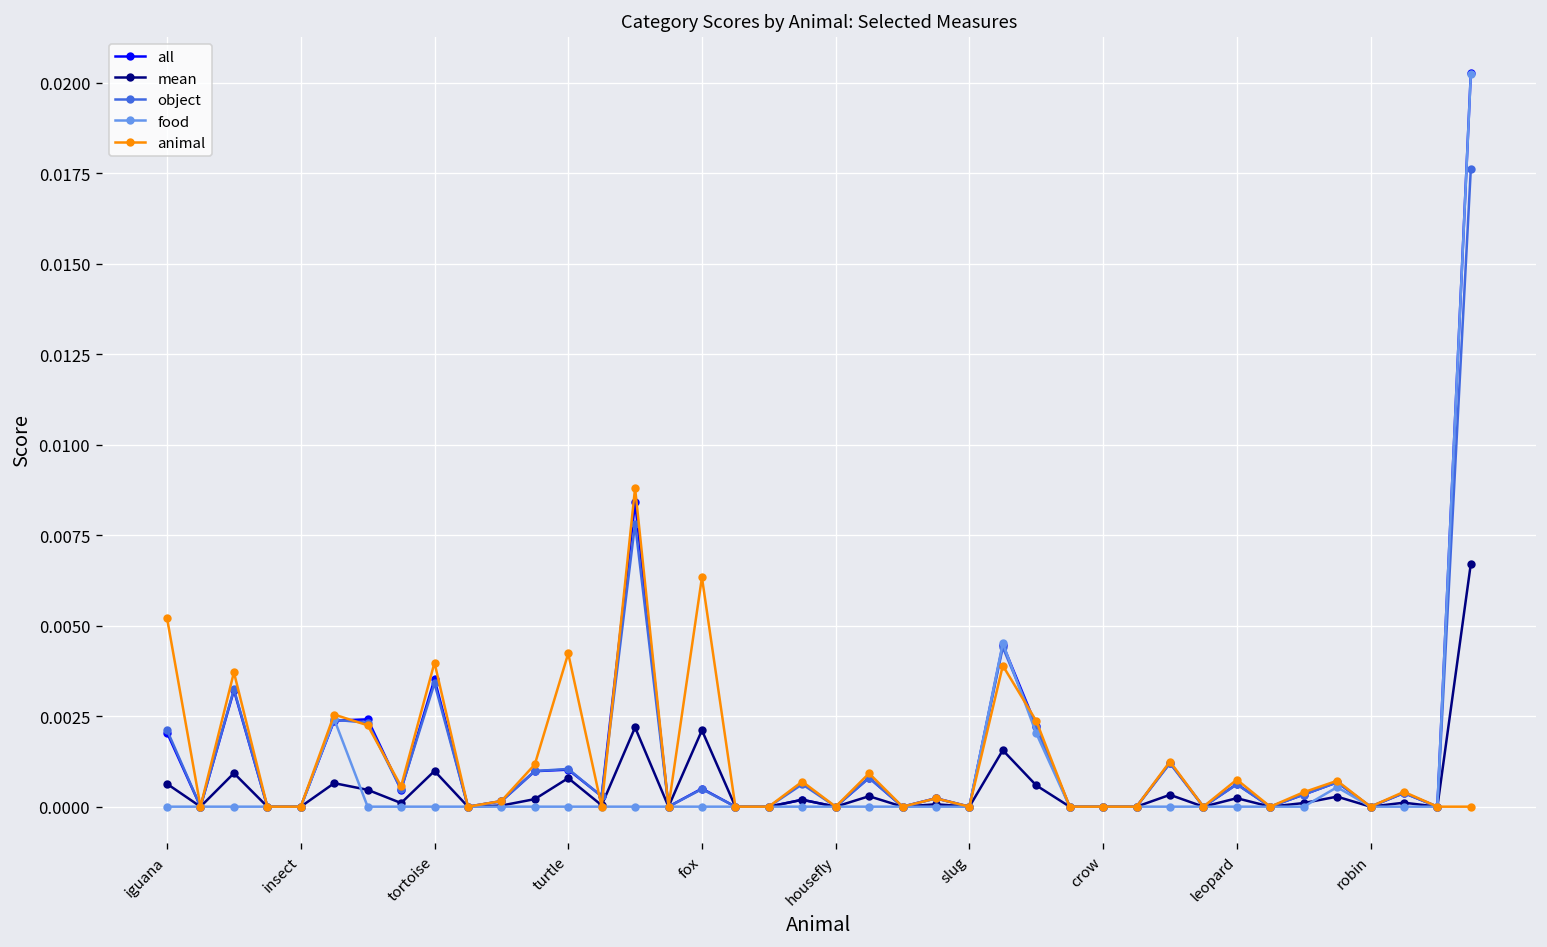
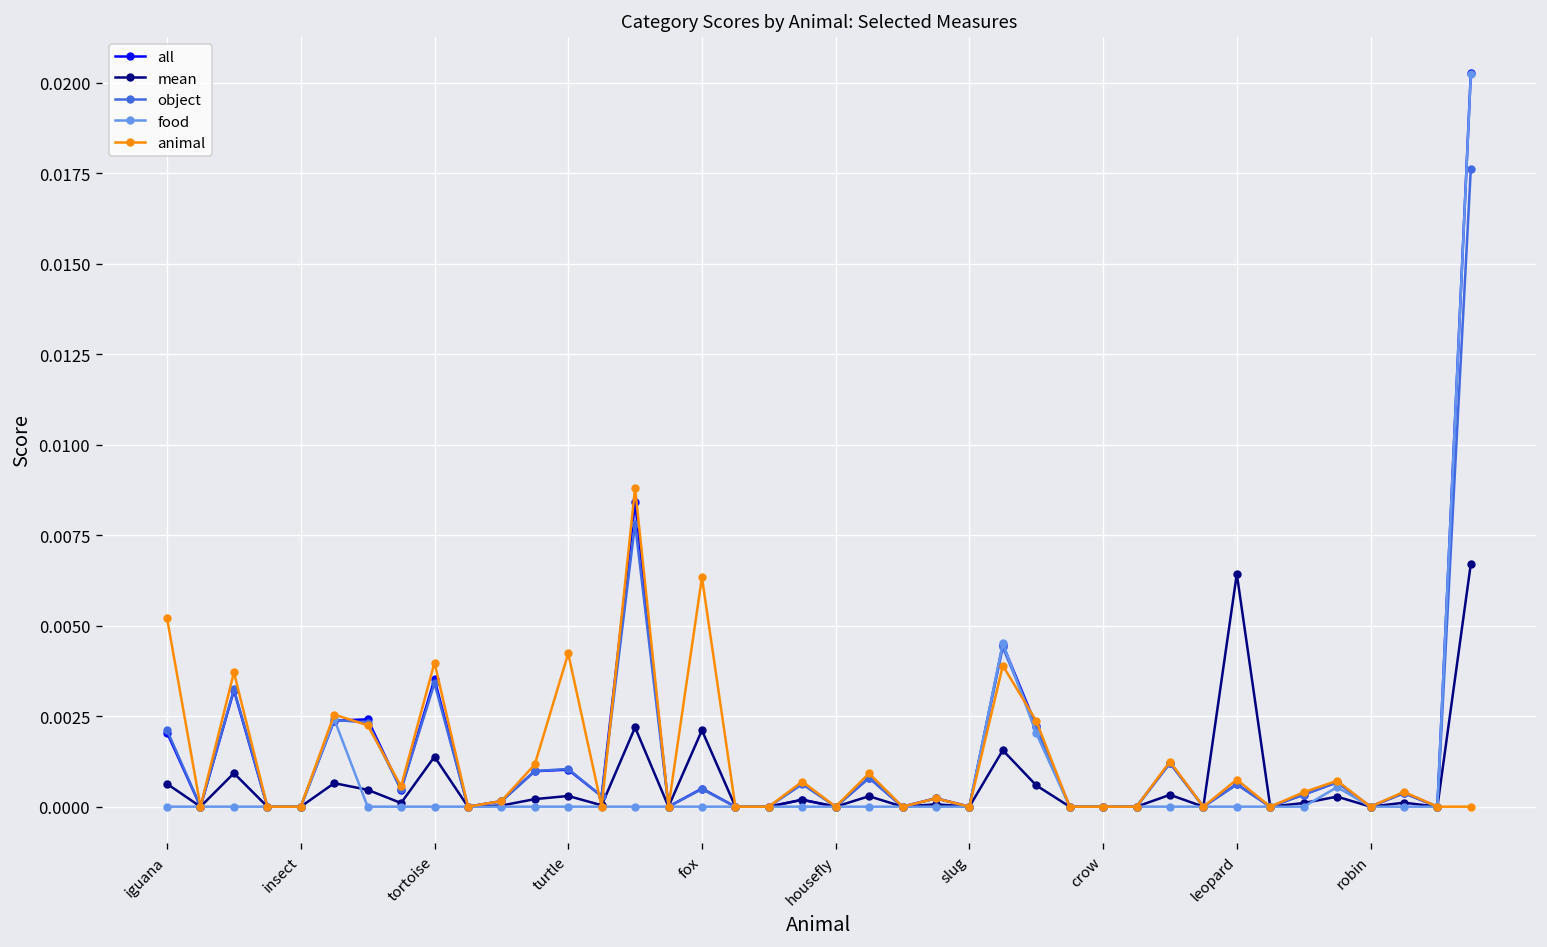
mean, tortoise: 0.0010 -> 0.0014
mean, turtle: 0.0008 -> 0.0003
mean, leopard: 0.0002 -> 0.0064
